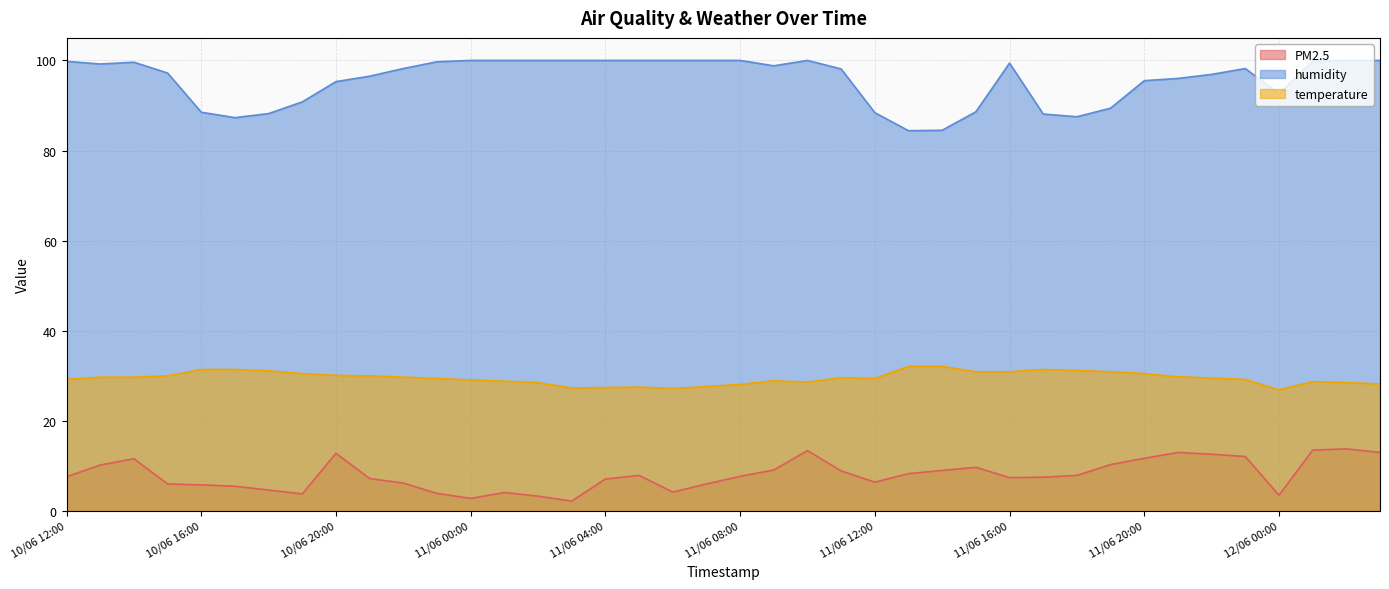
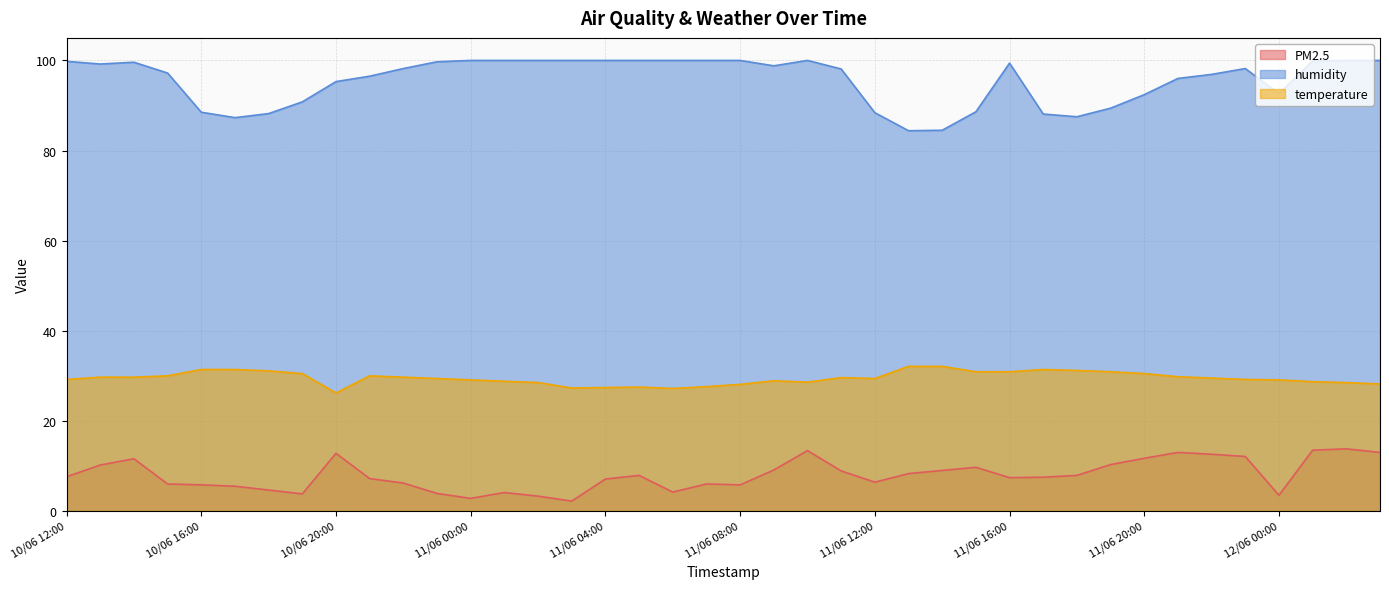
temperature, 10/06 20:00: 30 -> 26
PM2.5, 11/06 08:00: 8 -> 6
humidity, 11/06 20:00: 96 -> 92
temperature, 12/06 00:00: 27 -> 29
